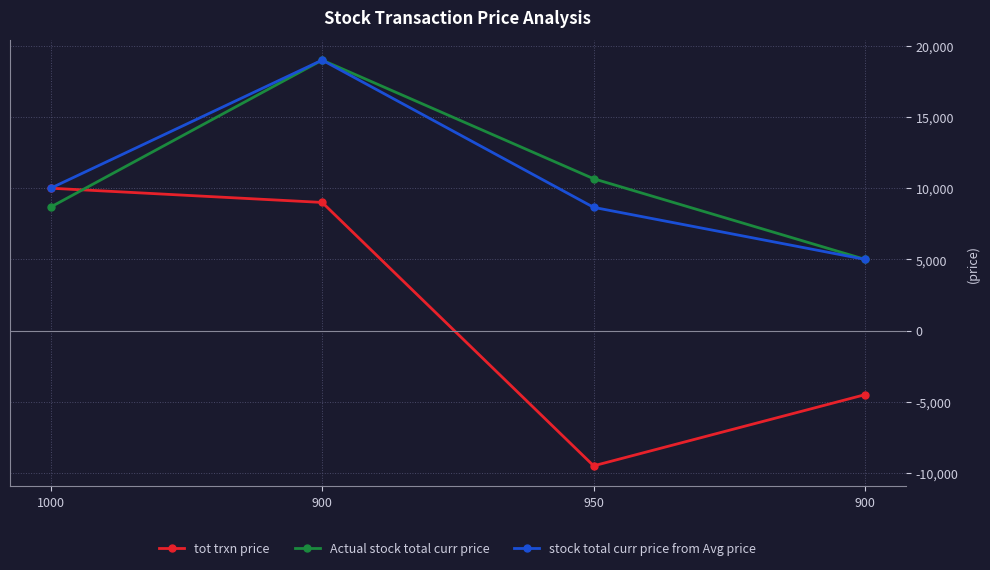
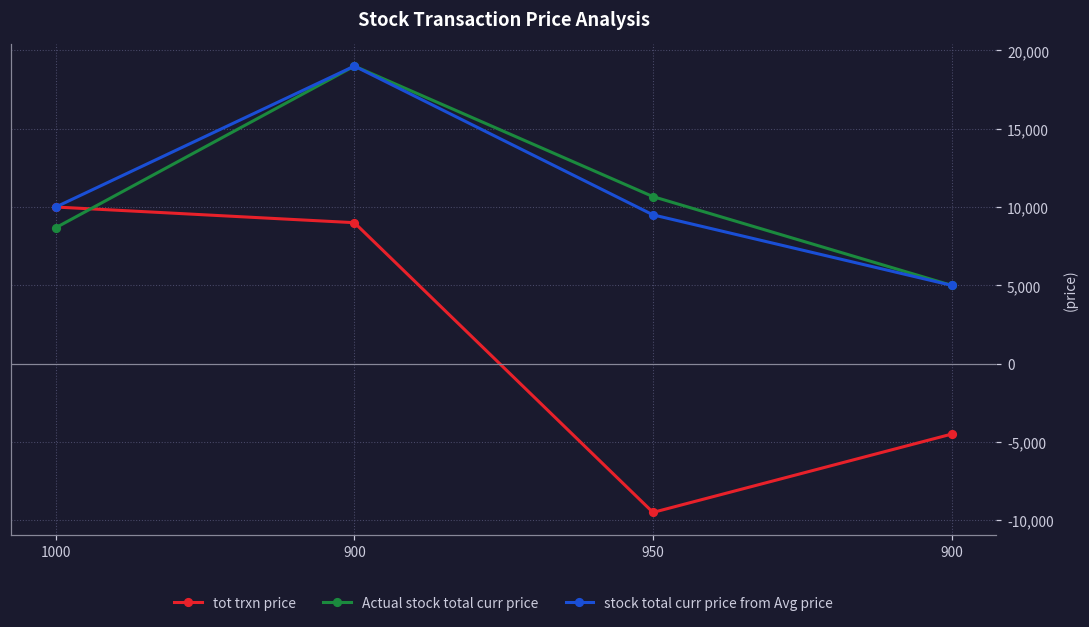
stock total curr price from Avg price, 950: 8,700 -> 9,500
